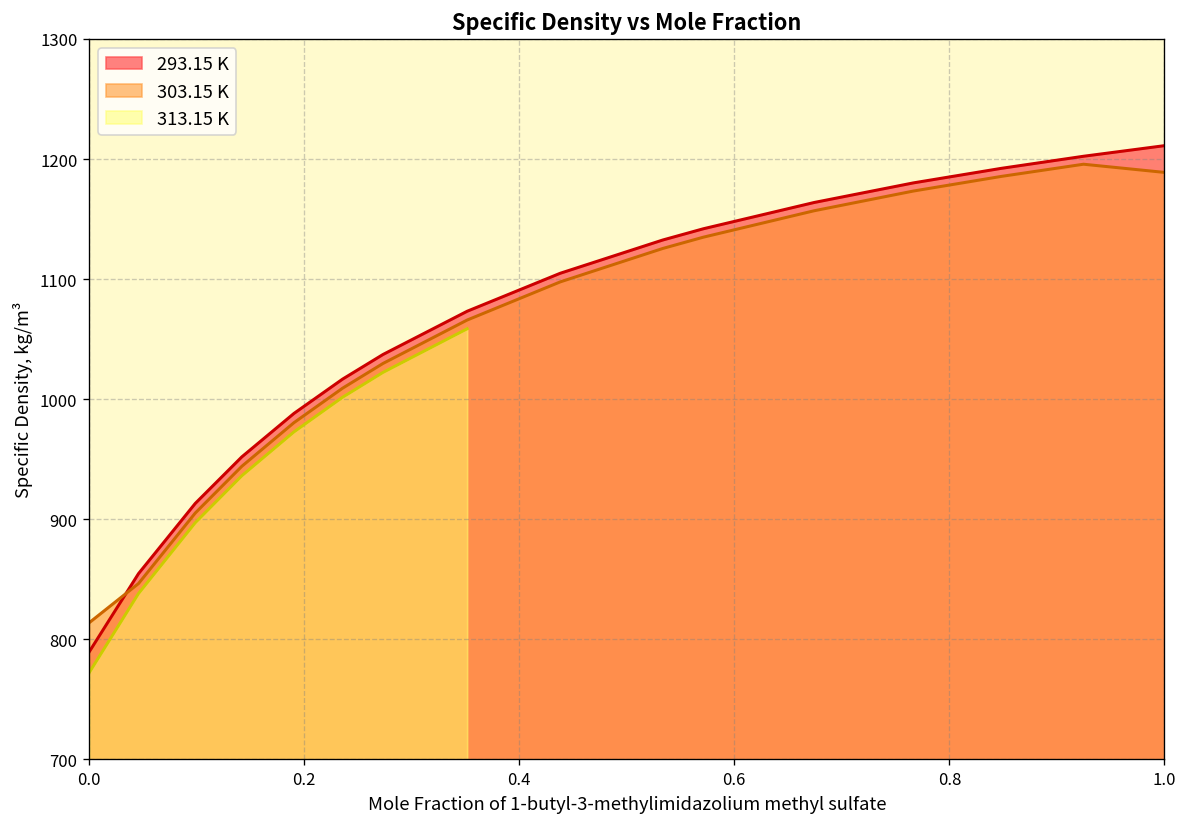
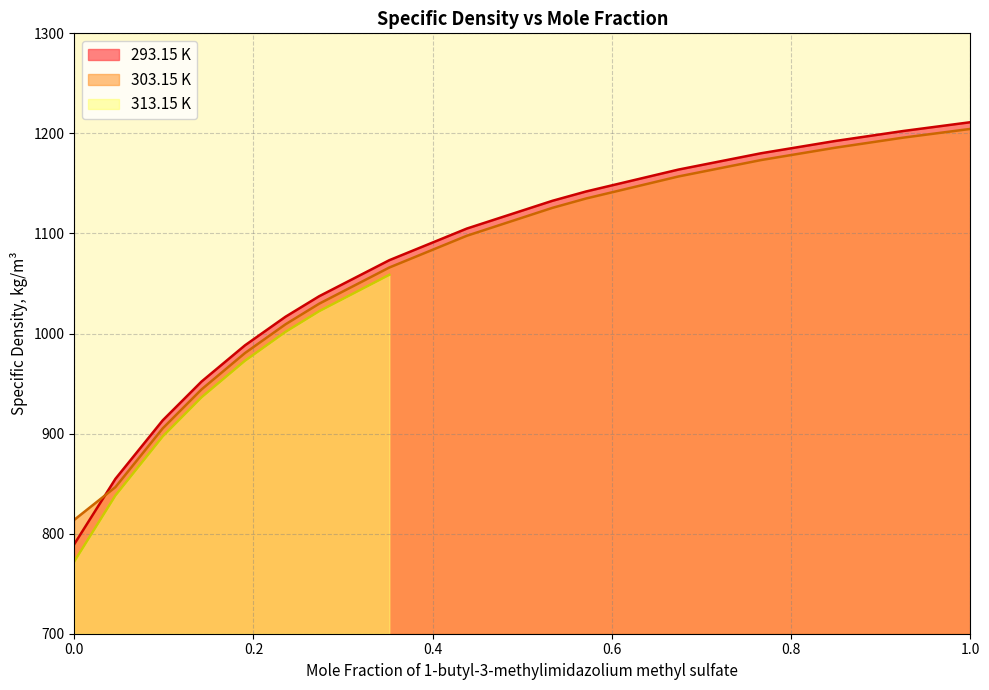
303.15 K, 1.0: 1189 -> 1204
